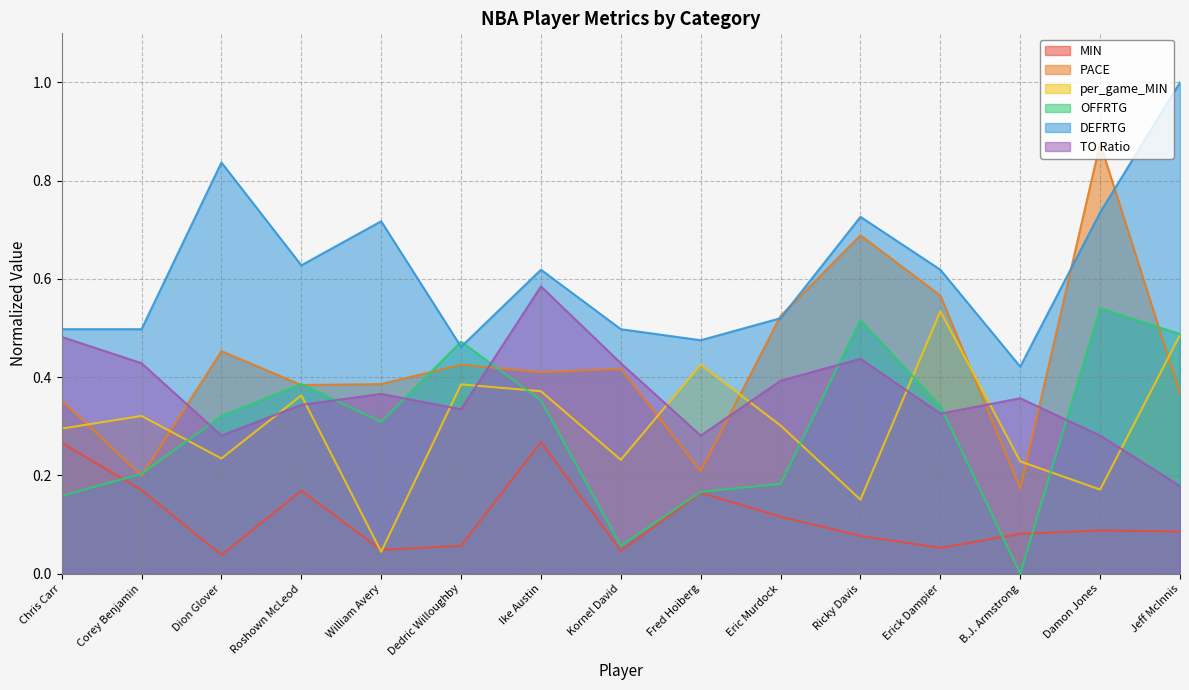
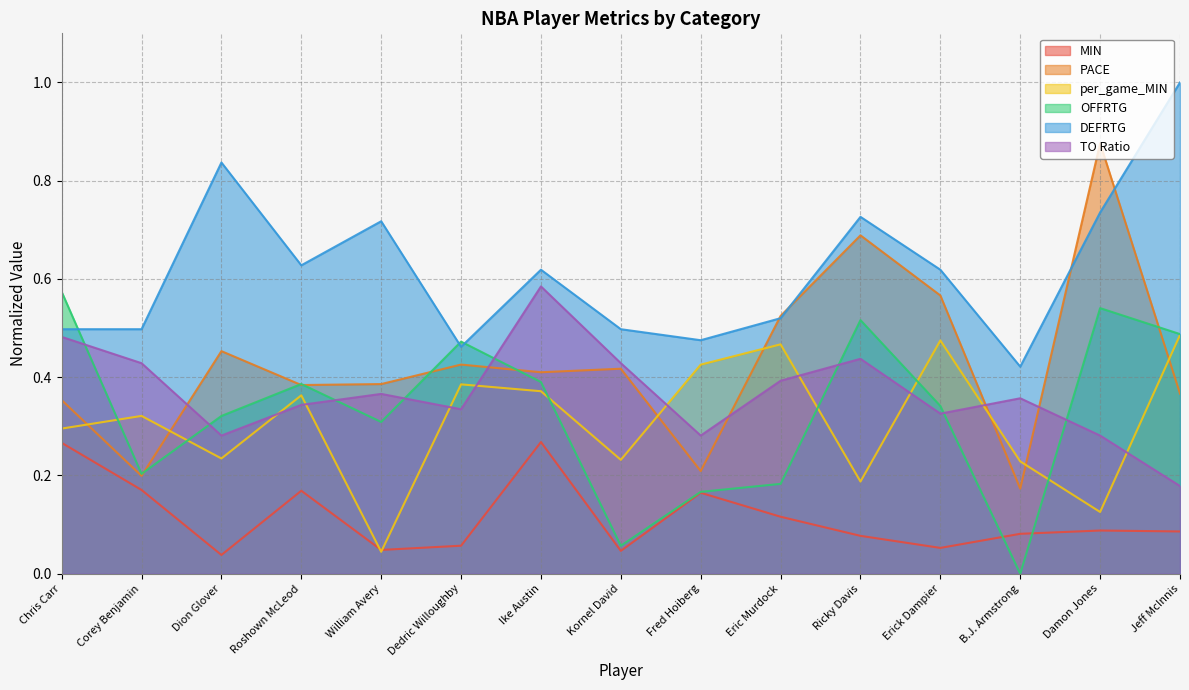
OFFRTG, Chris Carr: 0.16 -> 0.57
OFFRTG, Ike Austin: 0.35 -> 0.39
per_game_MIN, Eric Murdock: 0.30 -> 0.47
per_game_MIN, Ricky Davis: 0.15 -> 0.19
per_game_MIN, Erick Dampier: 0.53 -> 0.47
per_game_MIN, Damon Jones: 0.17 -> 0.13
